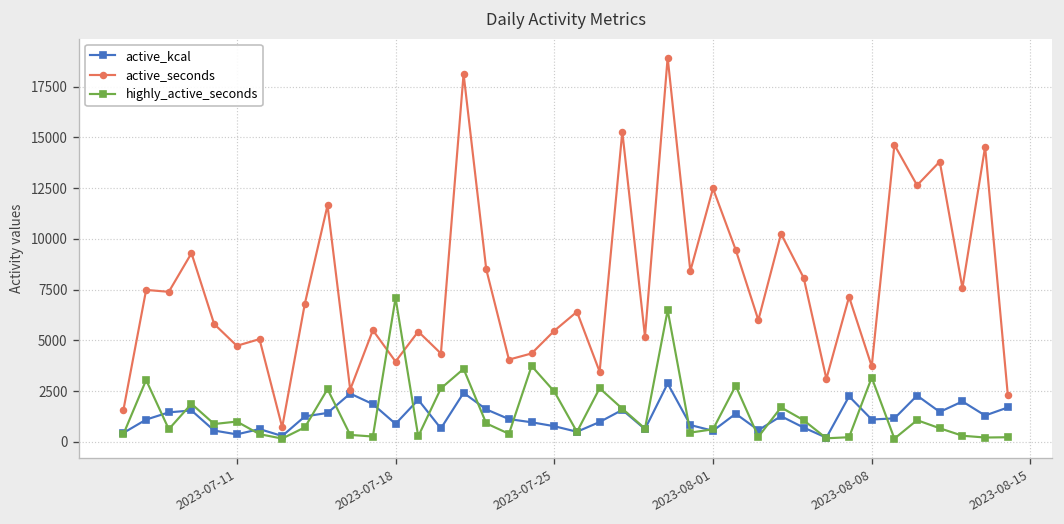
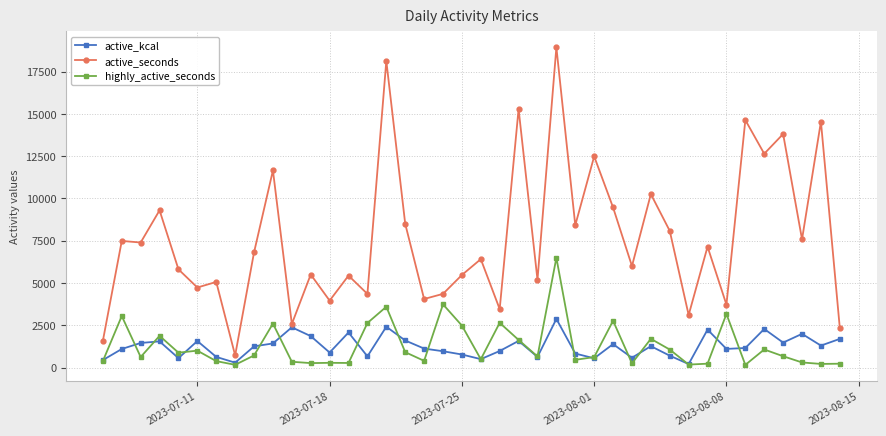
active_kcal, 2023-07-11: 400 -> 1600
highly_active_seconds, 2023-07-18: 7100 -> 300
